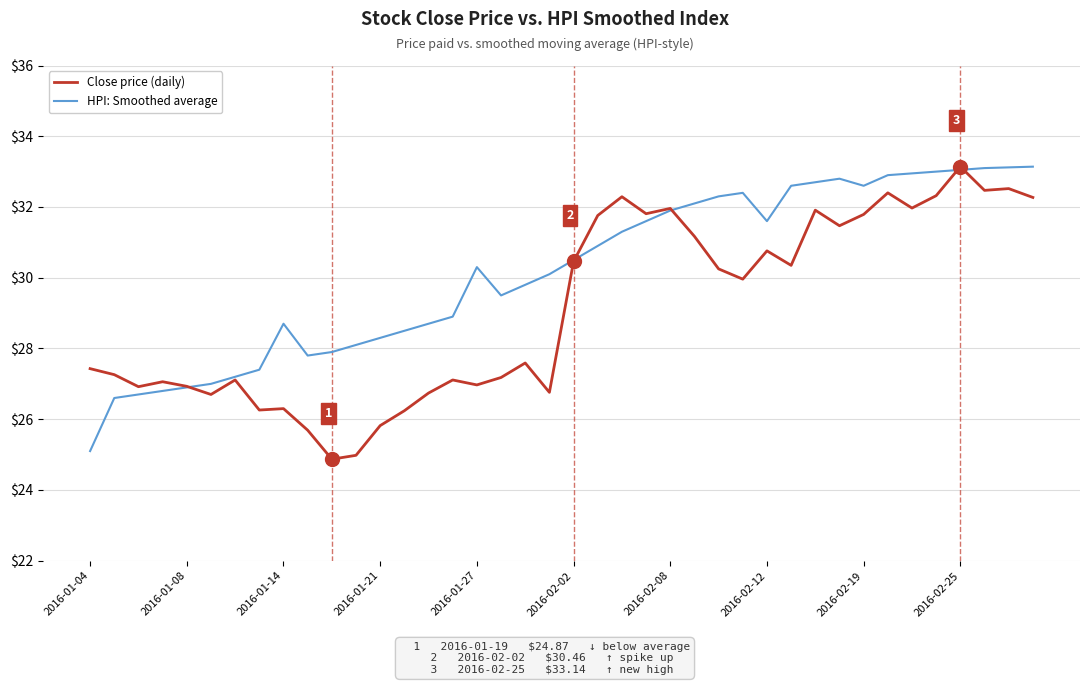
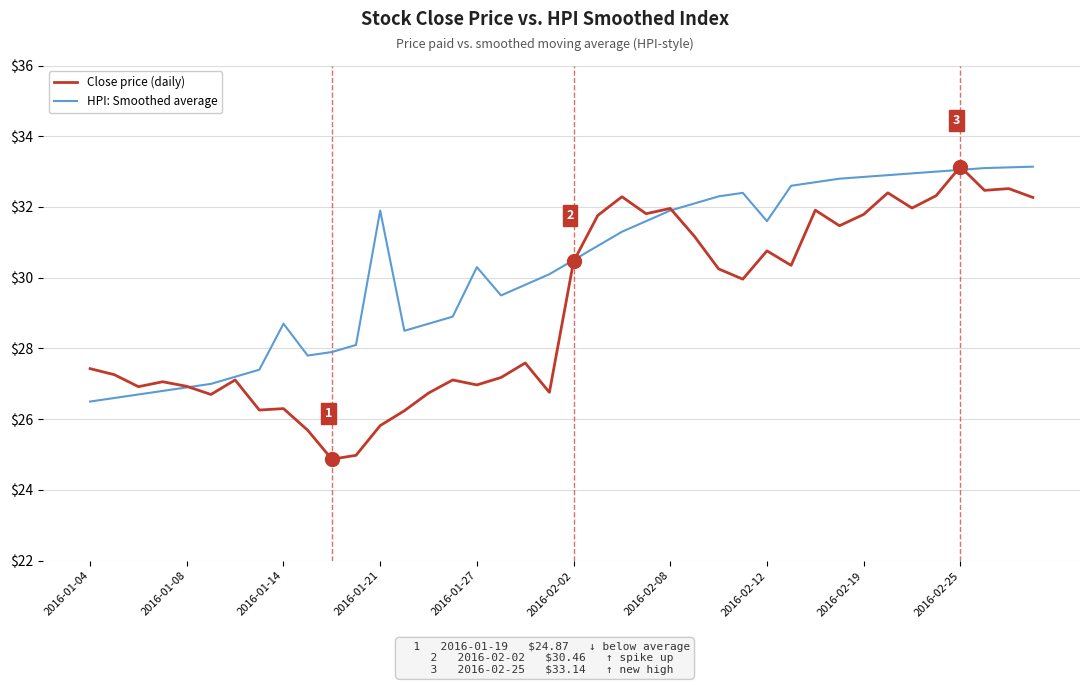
HPI: Smoothed average, 2016-01-04: $25.1 -> $26.5
HPI: Smoothed average, 2016-01-21: $28.3 -> $31.9
HPI: Smoothed average, 2016-02-19: $32.6 -> $32.9
